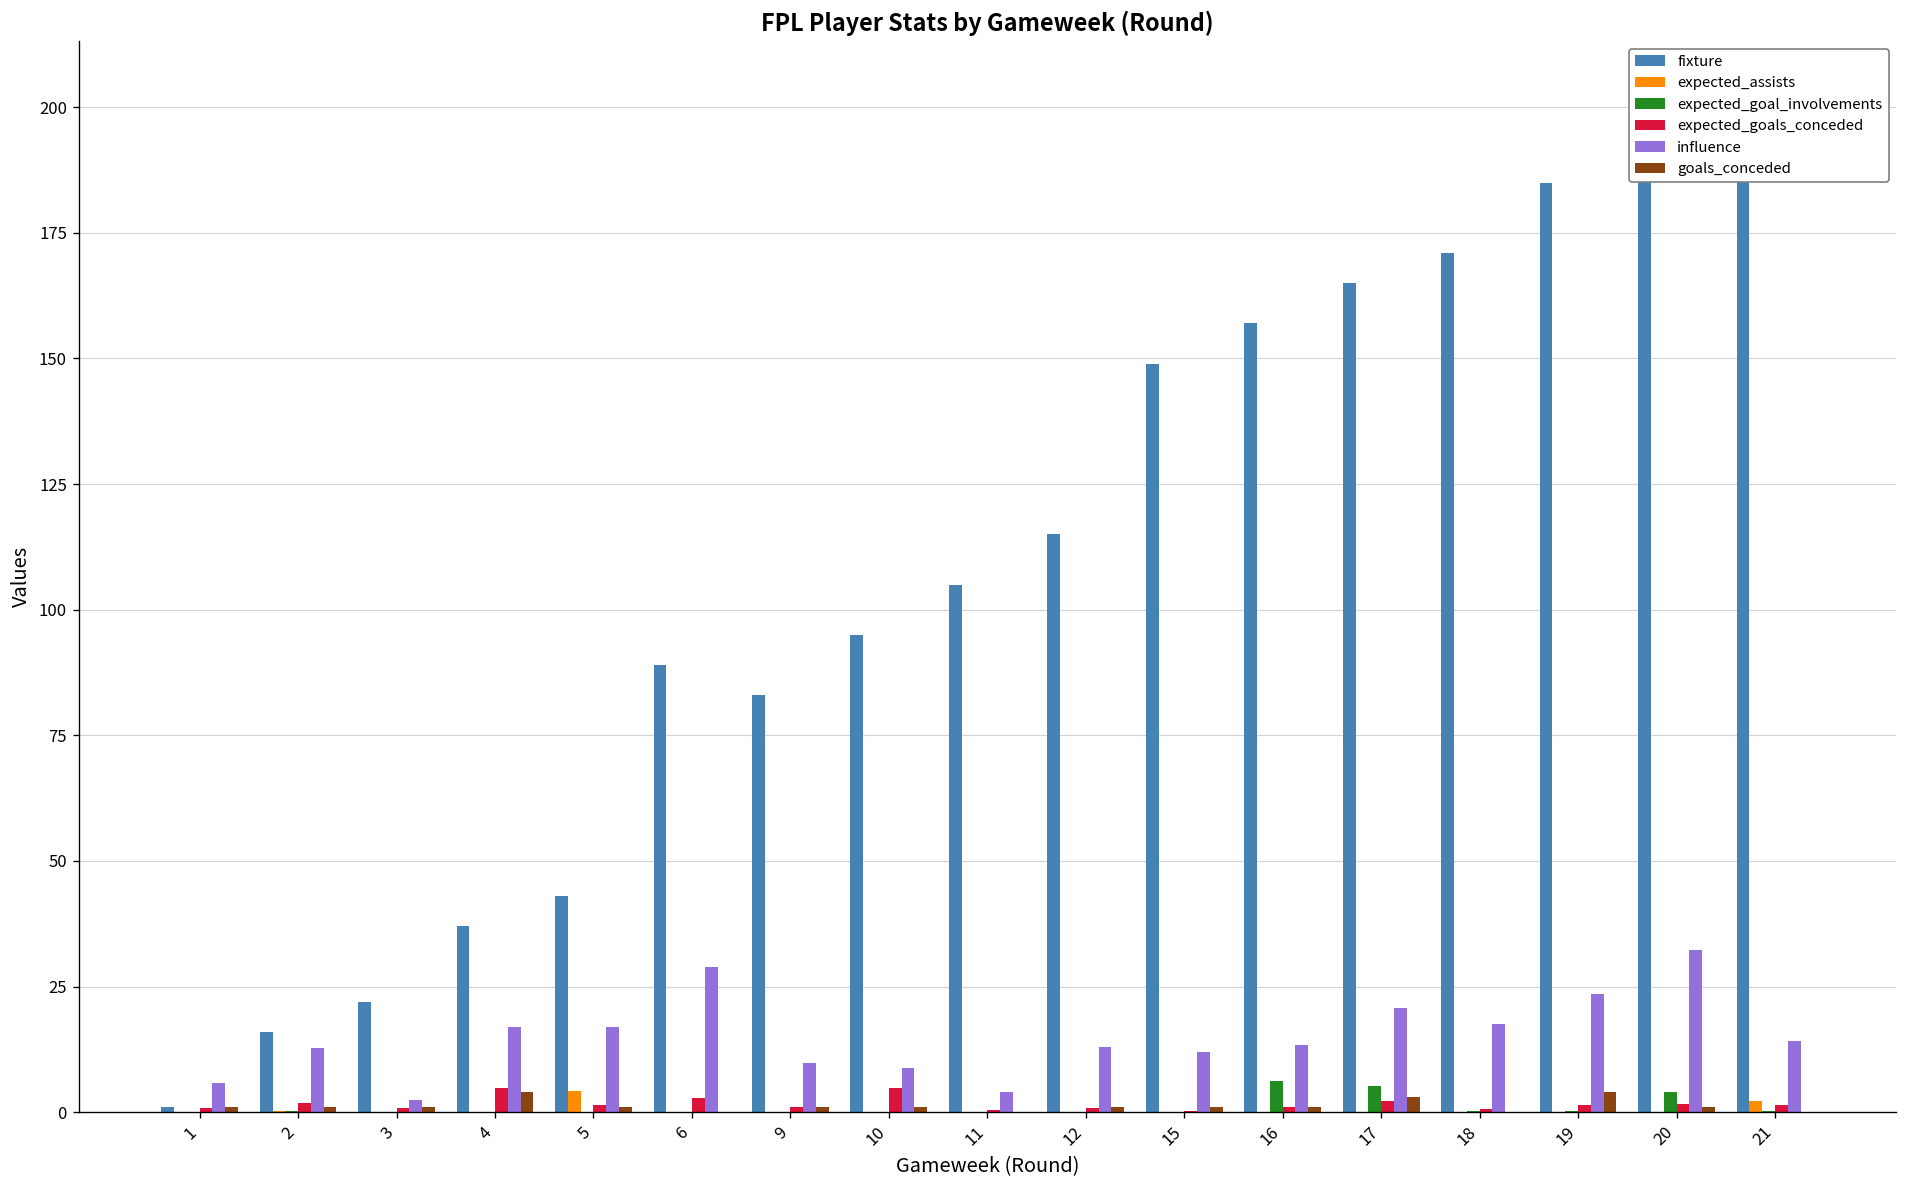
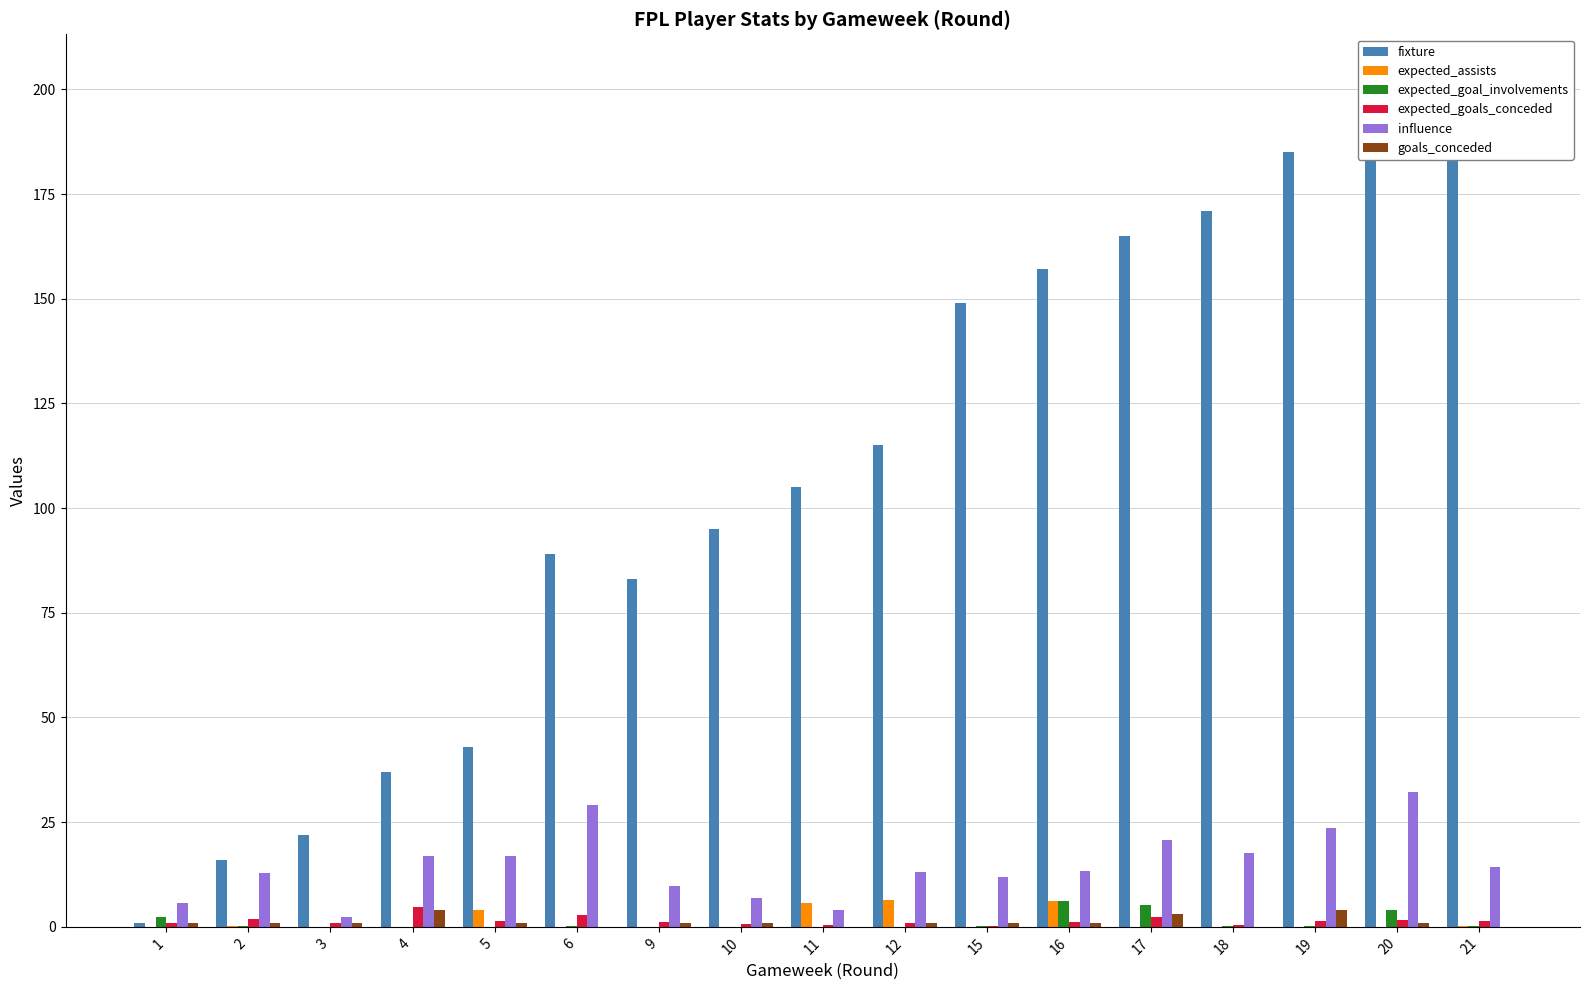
expected_goal_involvements, 1: 0 -> 2
expected_goals_conceded, 10: 5 -> 1
influence, 10: 9 -> 7
expected_assists, 11: 0 -> 6
expected_assists, 12: 0 -> 6
expected_assists, 16: 0 -> 6
expected_assists, 21: 2 -> 0
